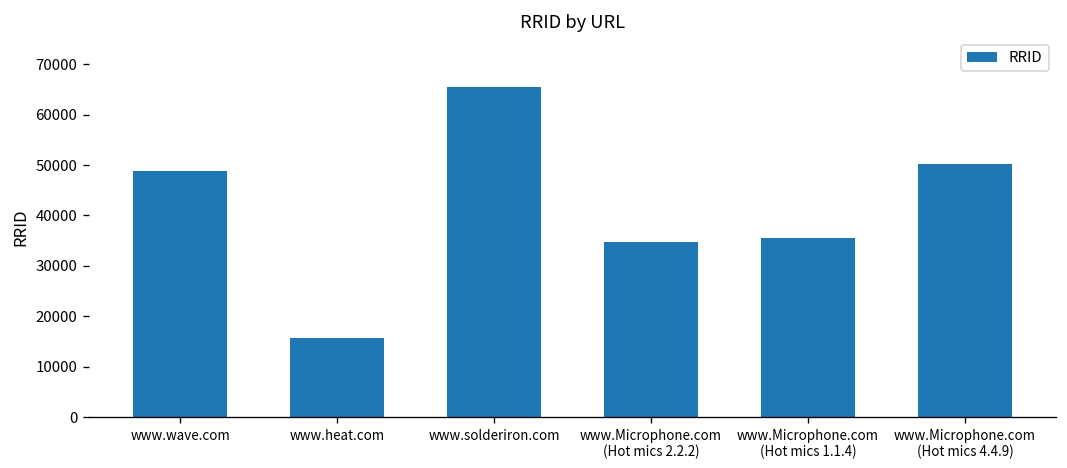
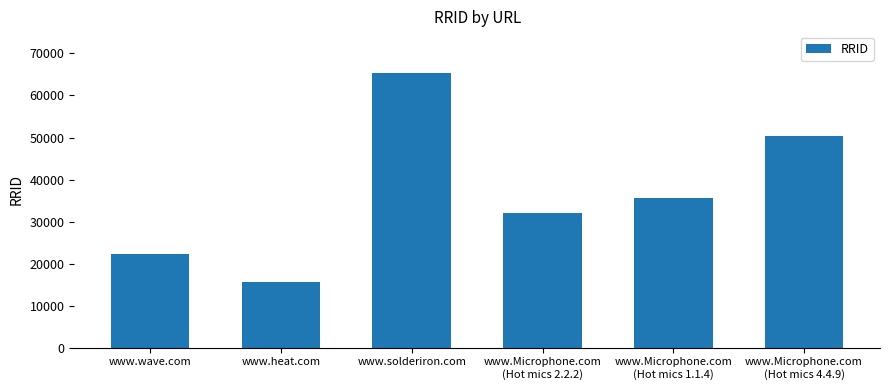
www.wave.com: 49000 -> 22000
www.Microphone.com (Hot mics 2.2.2): 35000 -> 32000
